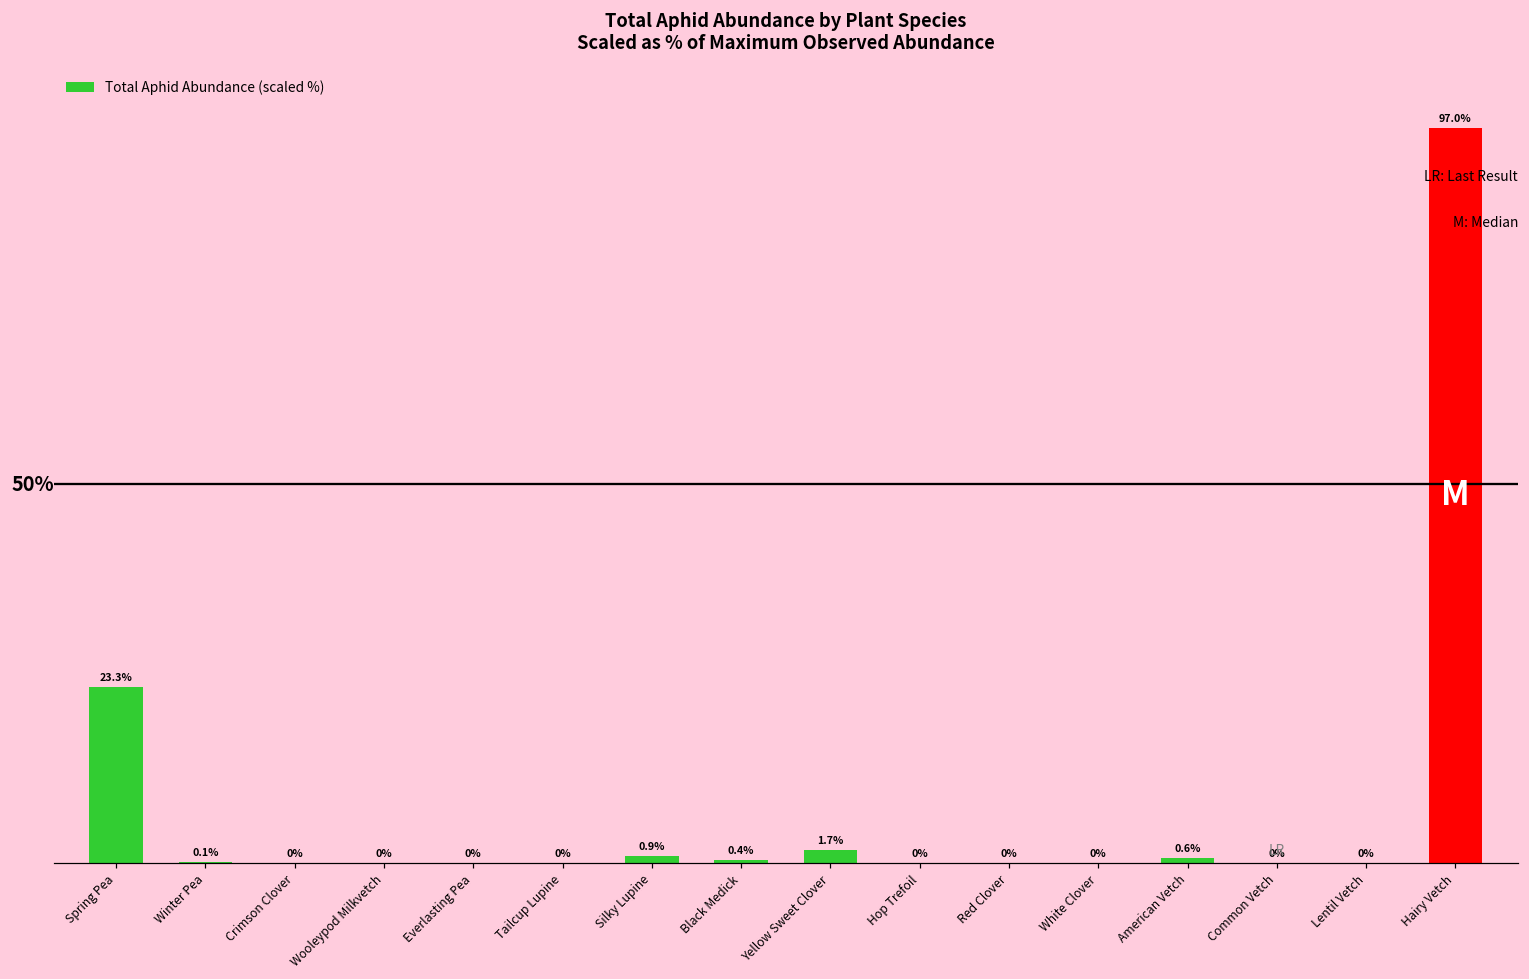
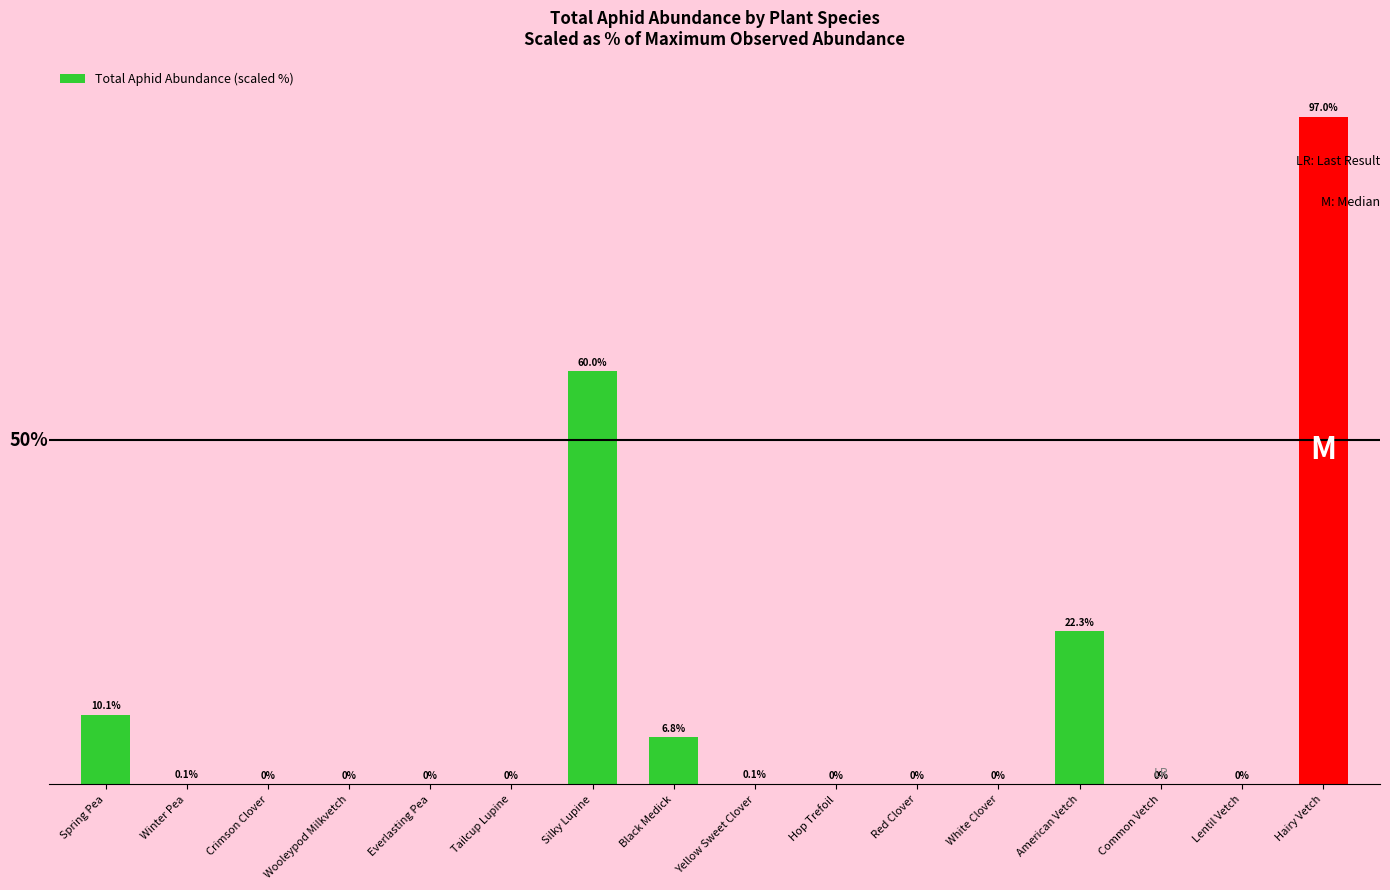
Spring Pea: 23.3% -> 10.1%
Silky Lupine: 0.9% -> 60.0%
Black Medick: 0.4% -> 6.8%
Yellow Sweet Clover: 1.7% -> 0.1%
American Vetch: 0.6% -> 22.3%
